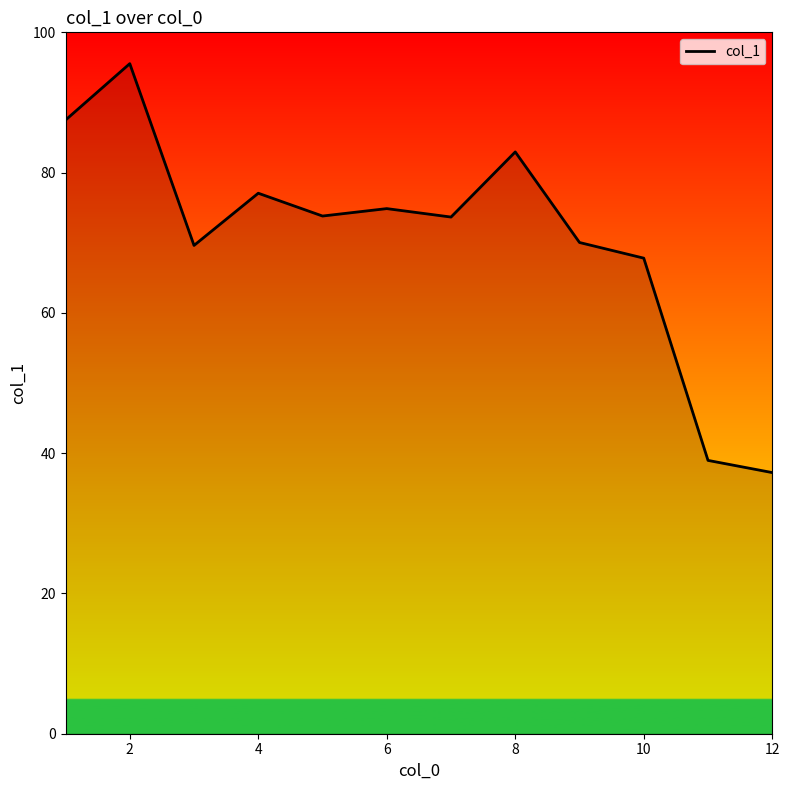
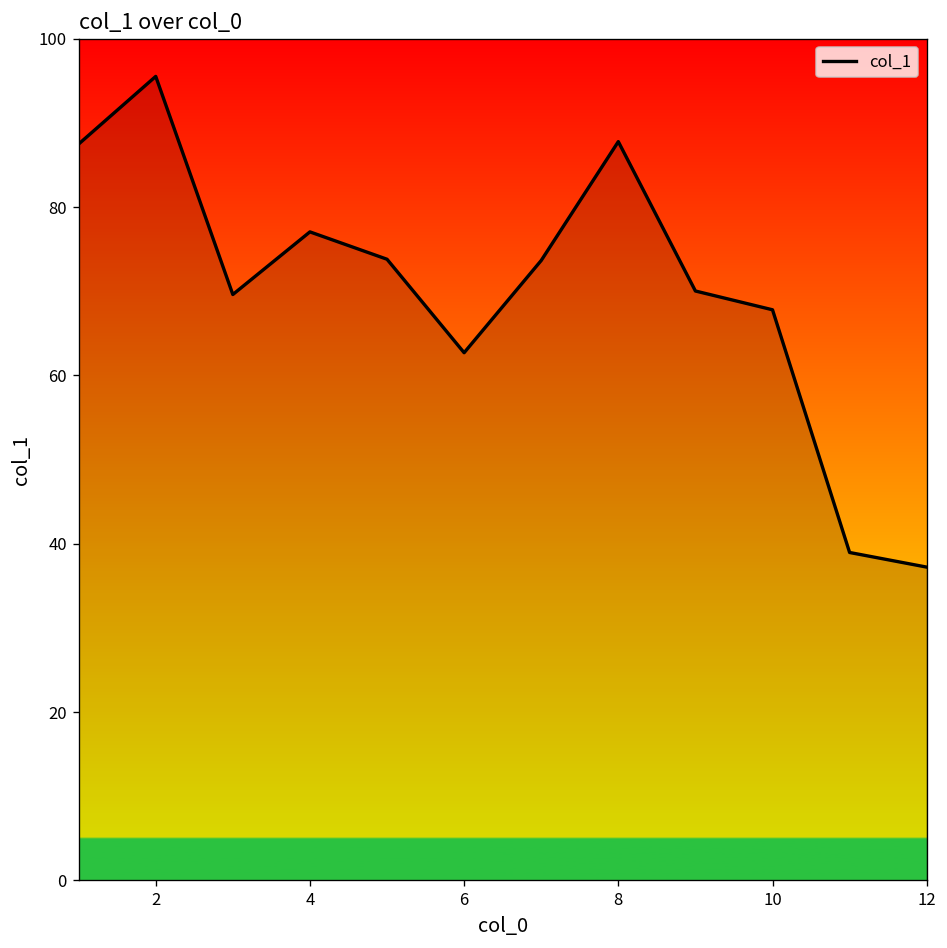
6: 75 -> 63
8: 83 -> 88
